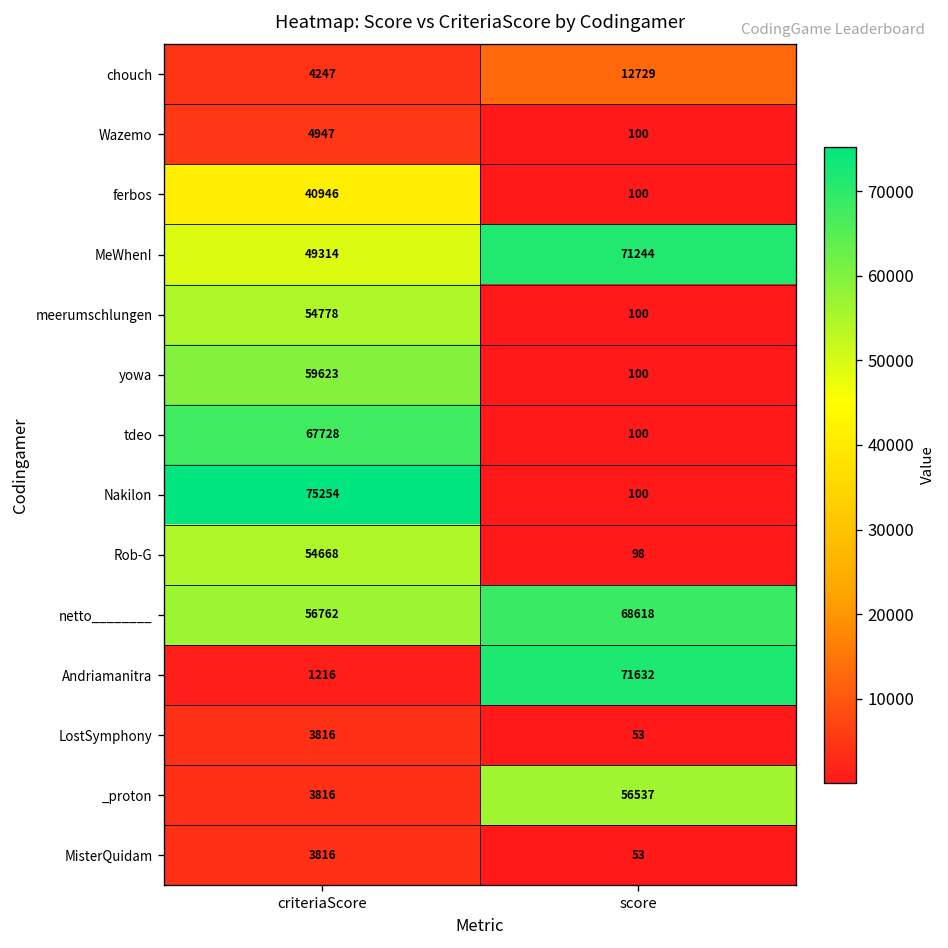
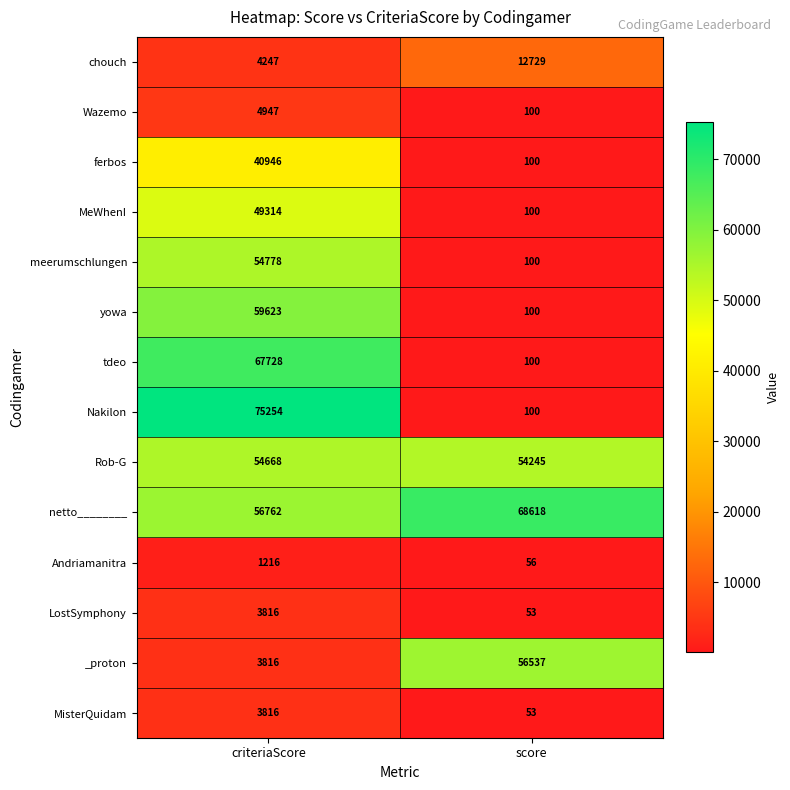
MeWhenI, score: 71244 -> 100
Rob-G, score: 98 -> 54245
Andriamanitra, score: 71632 -> 56
